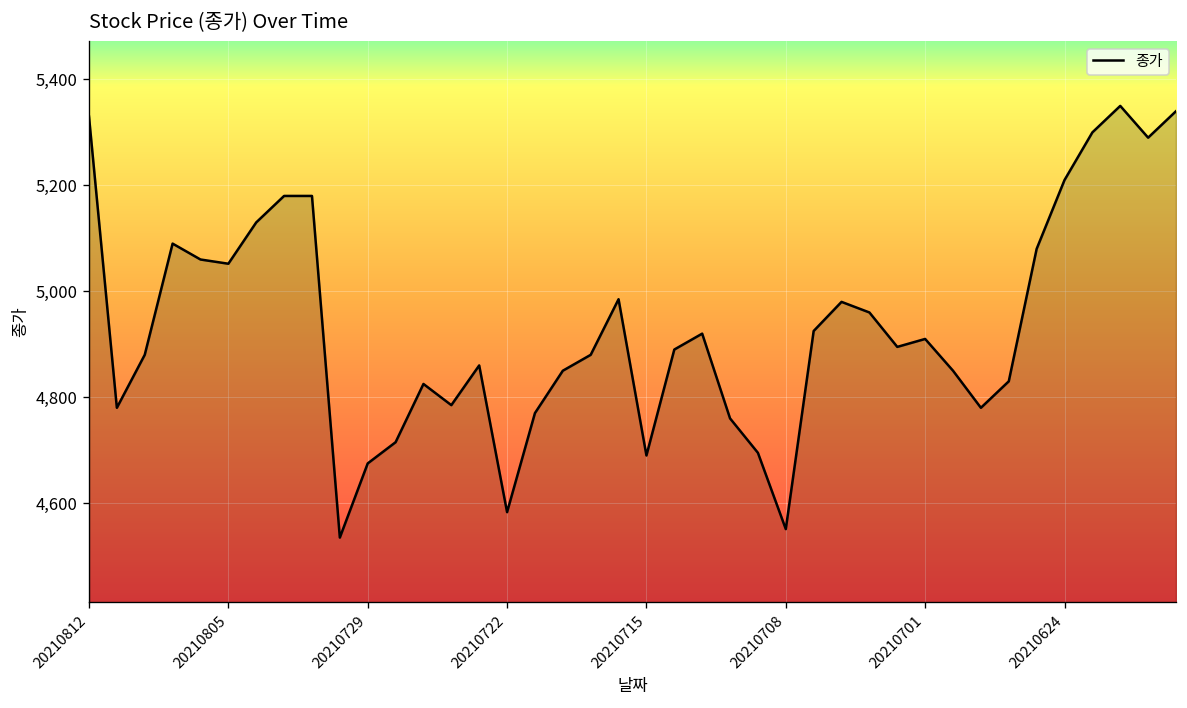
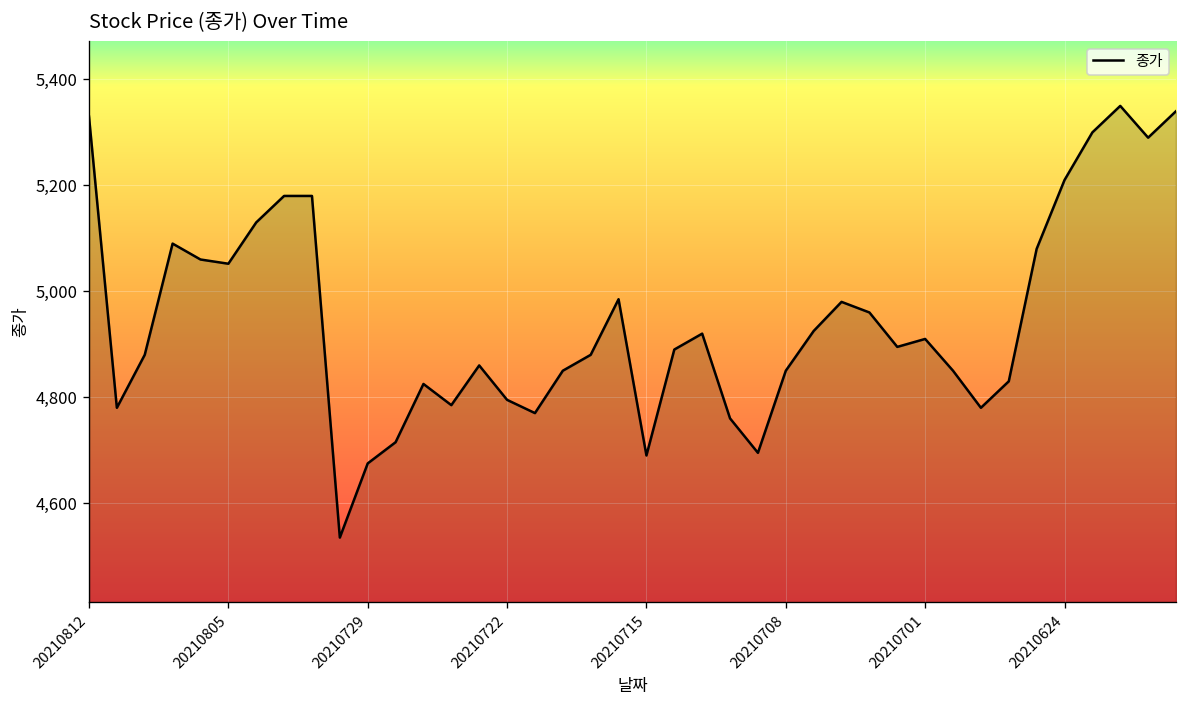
20210722: 4,580 -> 4,800
20210708: 4,550 -> 4,850
